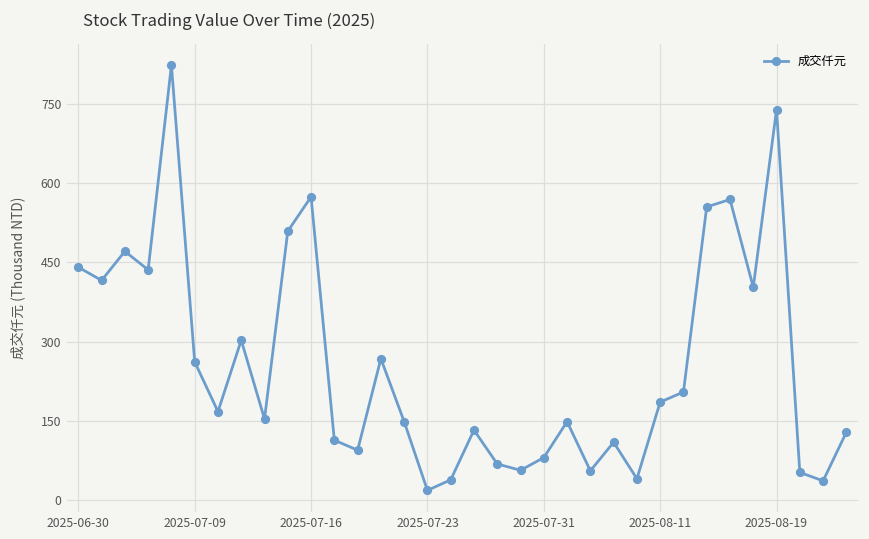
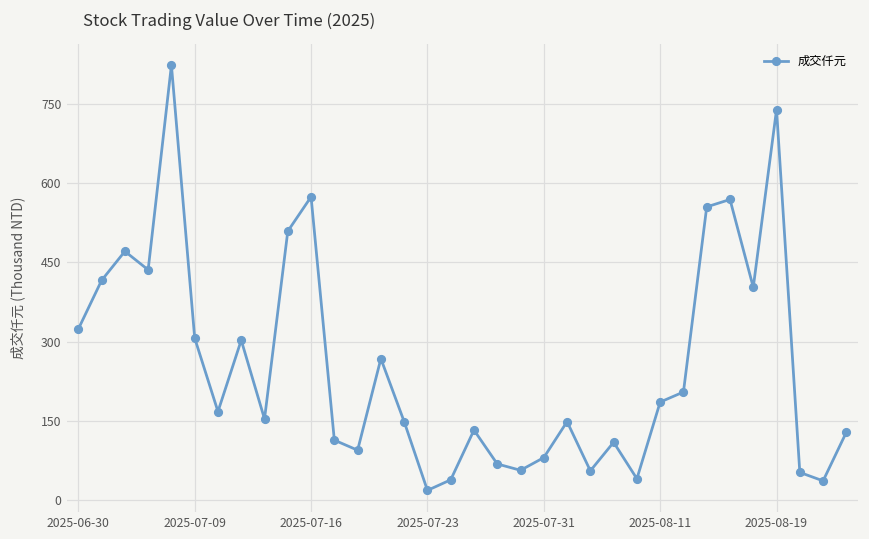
2025-06-30: 440 -> 320
2025-07-09: 260 -> 310
